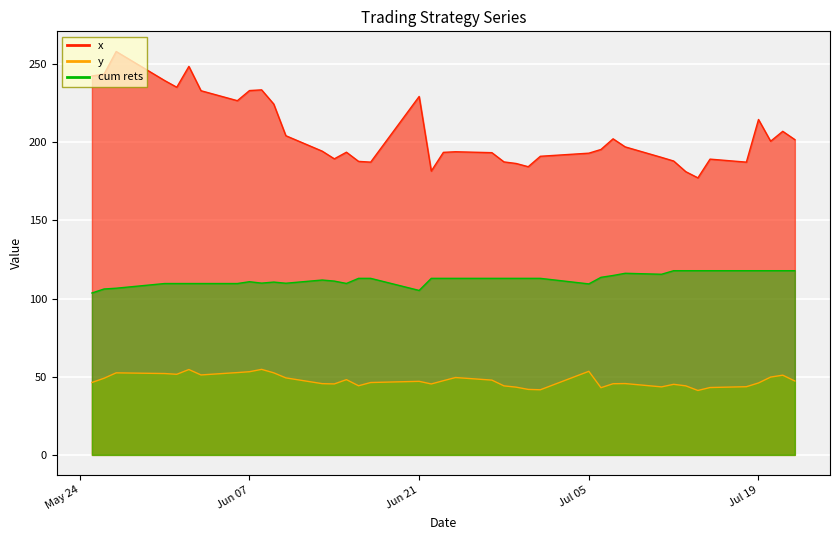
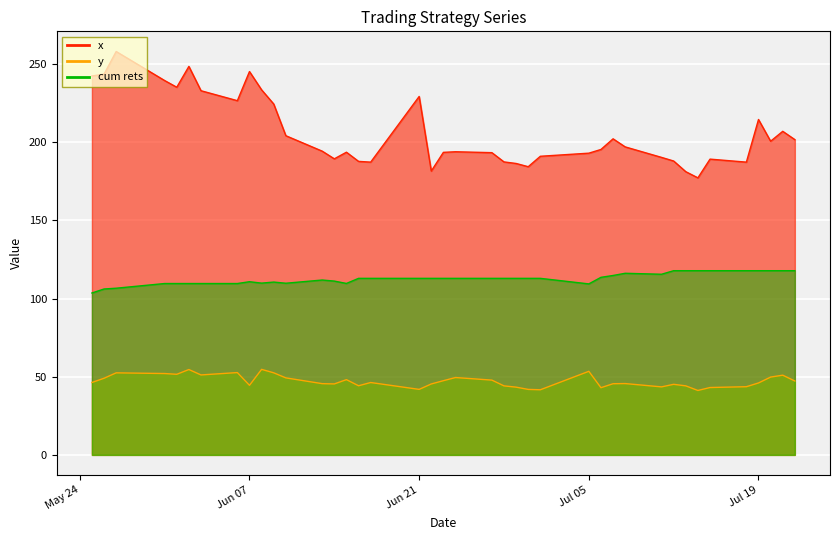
x, Jun 07: 233 -> 245
y, Jun 07: 53 -> 45
y, Jun 21: 47 -> 42
cum rets, Jun 21: 105 -> 113
